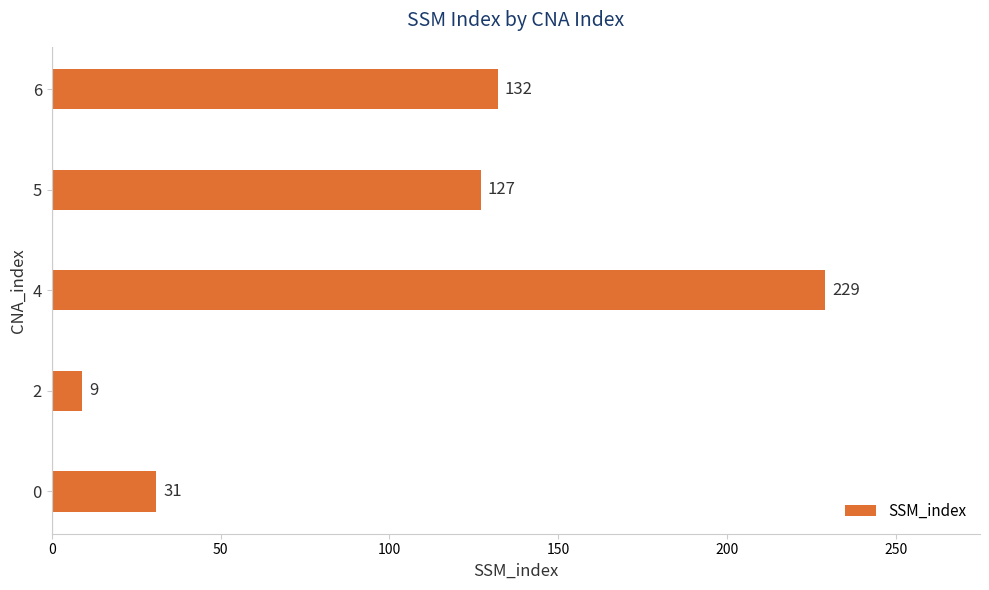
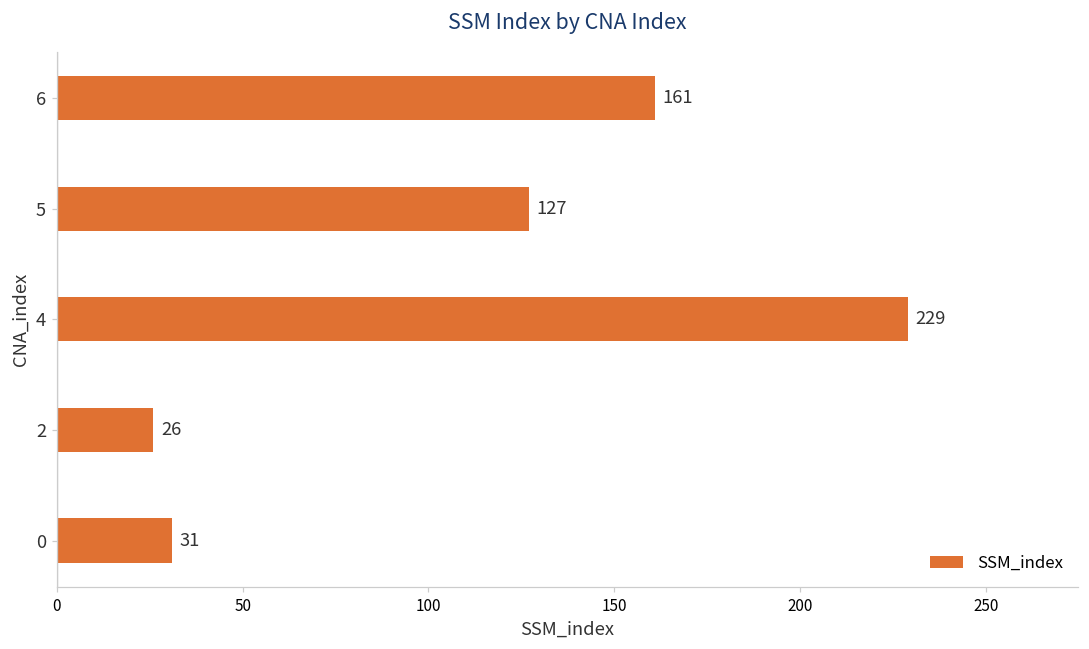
6: 132 -> 161
2: 9 -> 26
